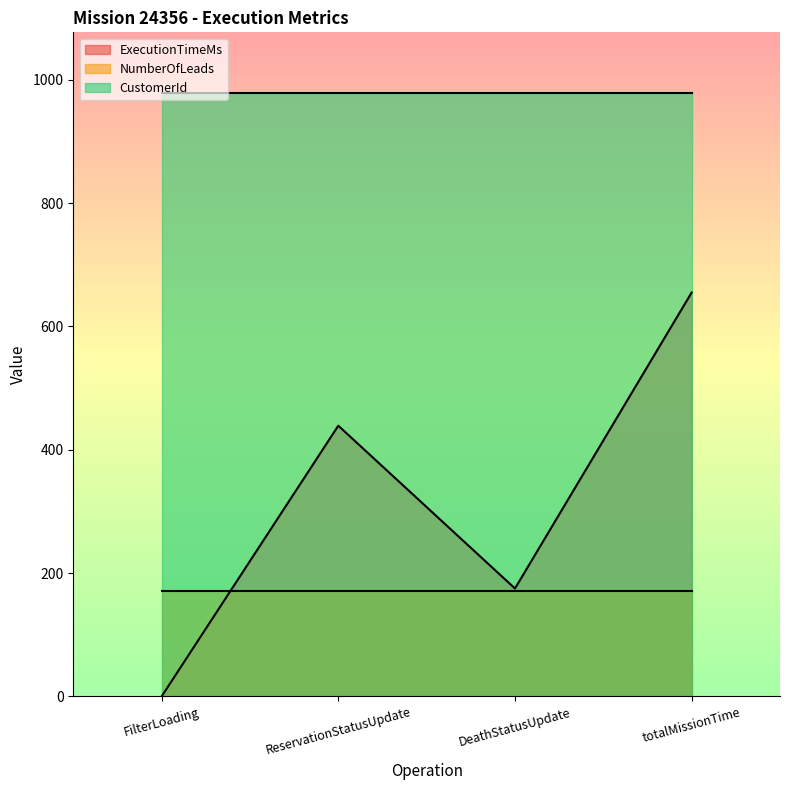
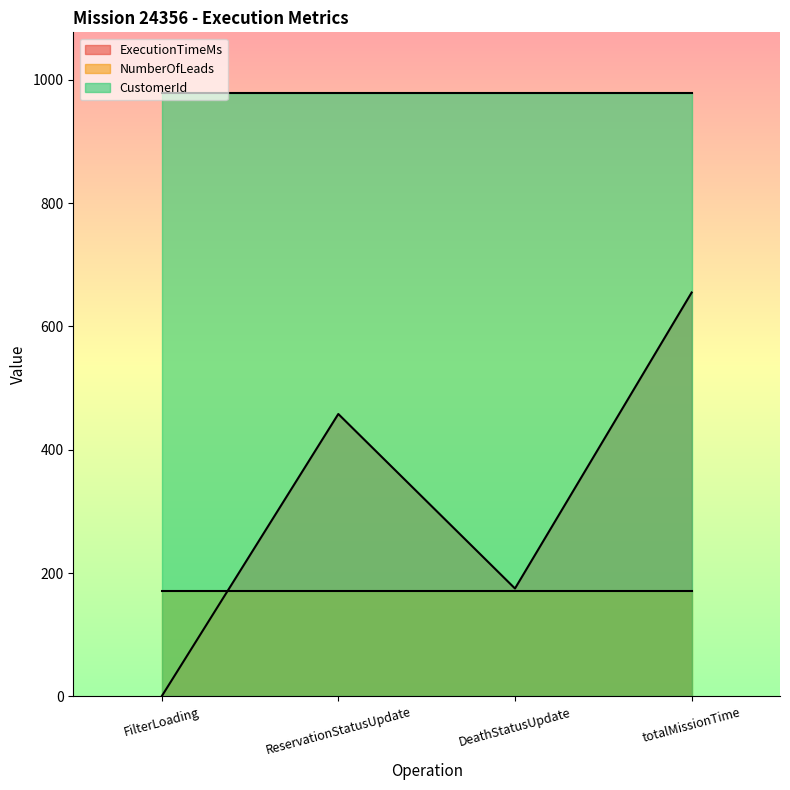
ExecutionTimeMs, ReservationStatusUpdate: 440 -> 460
